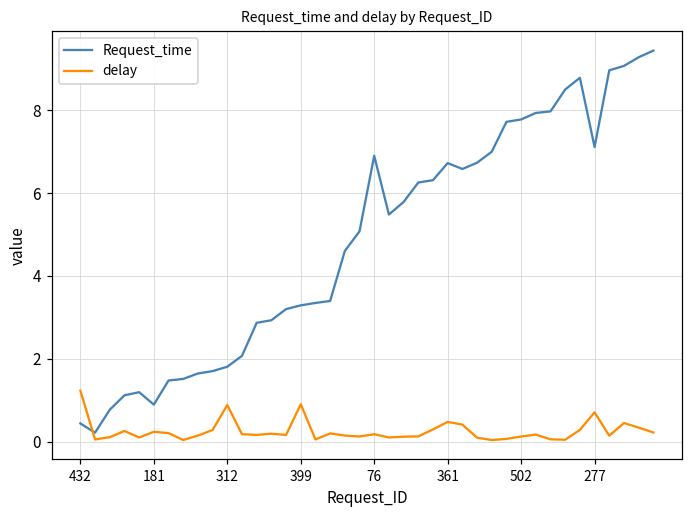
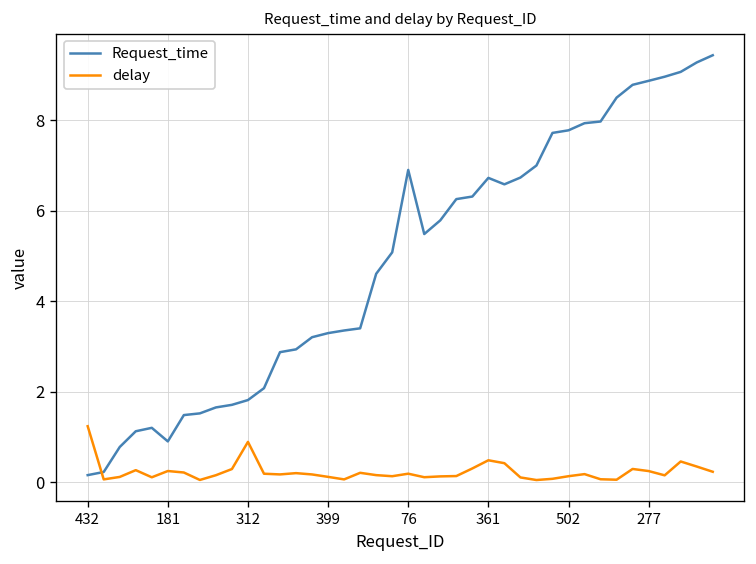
Request_time, 432: 0.4 -> 0.2
delay, 399: 0.9 -> 0.1
Request_time, 277: 7.1 -> 8.9
delay, 277: 0.7 -> 0.2
